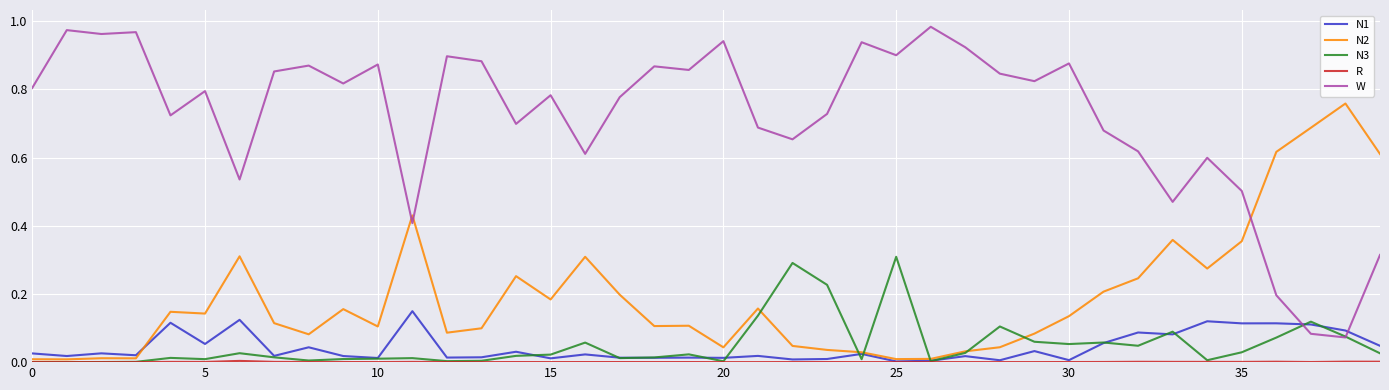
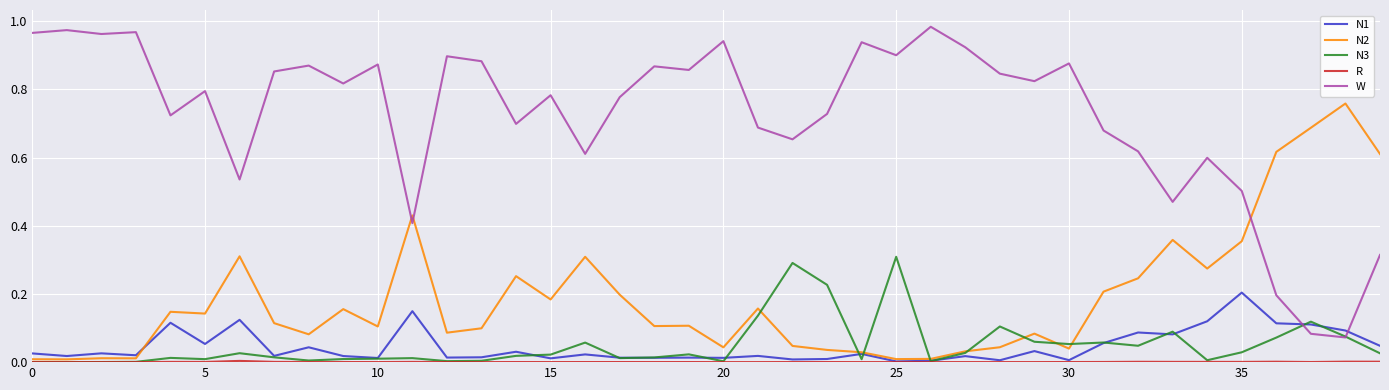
W, 0: 0.80 -> 0.97
N2, 30: 0.13 -> 0.04
N1, 35: 0.11 -> 0.20
